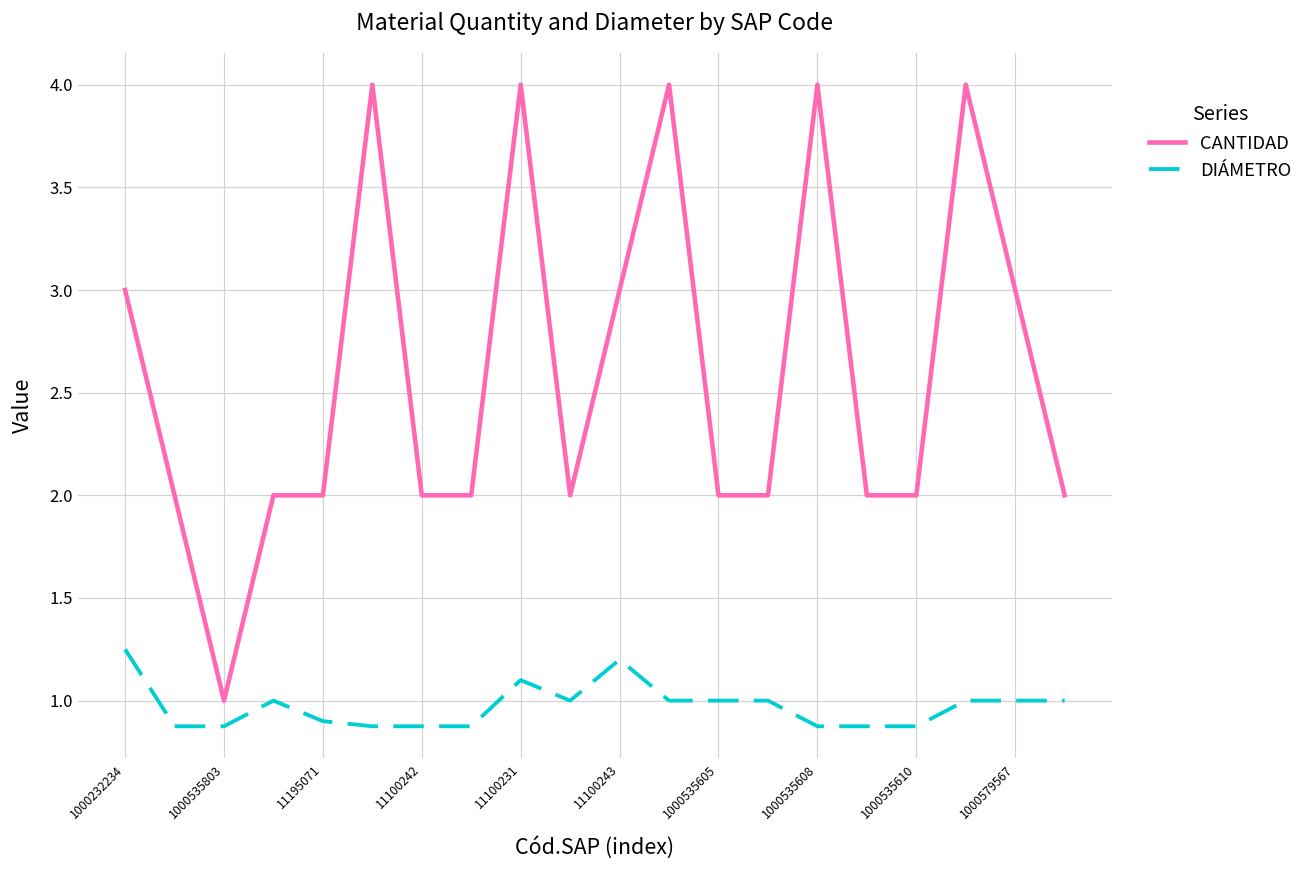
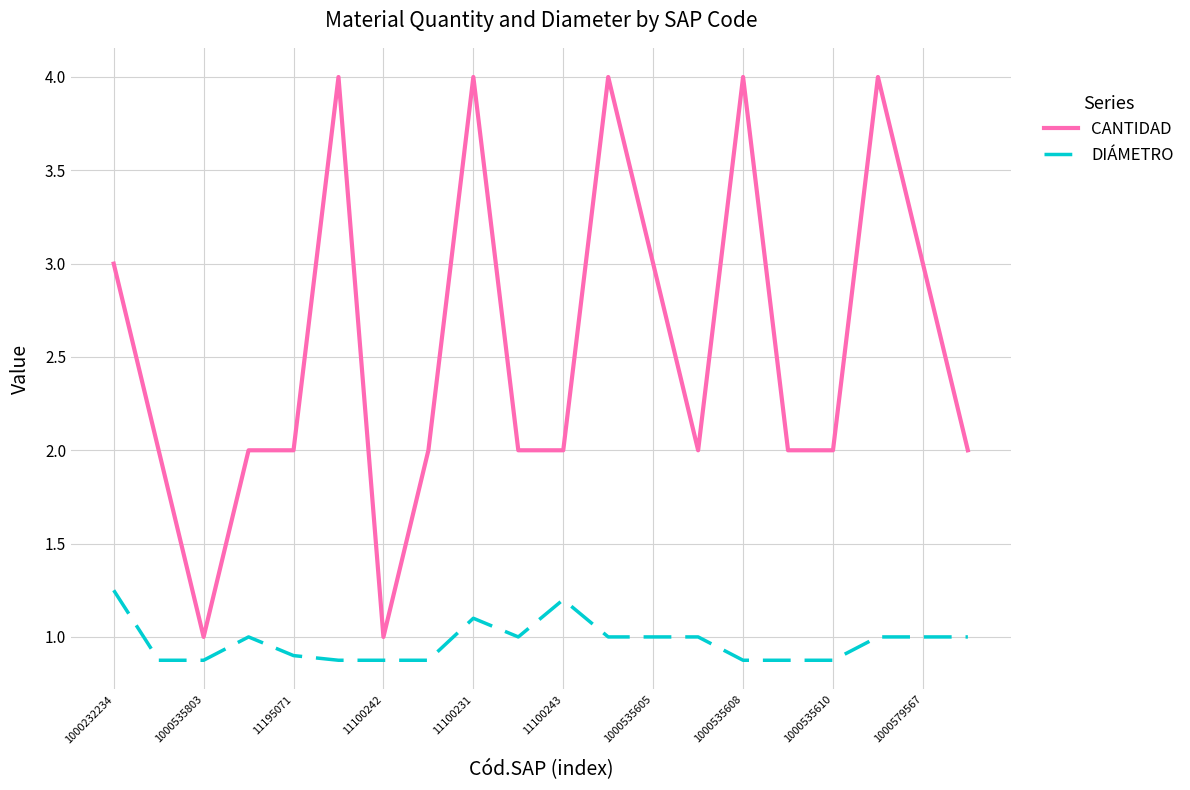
CANTIDAD, 11100242: 2 -> 1
CANTIDAD, 11100243: 3 -> 2
CANTIDAD, 1000535605: 2 -> 3
